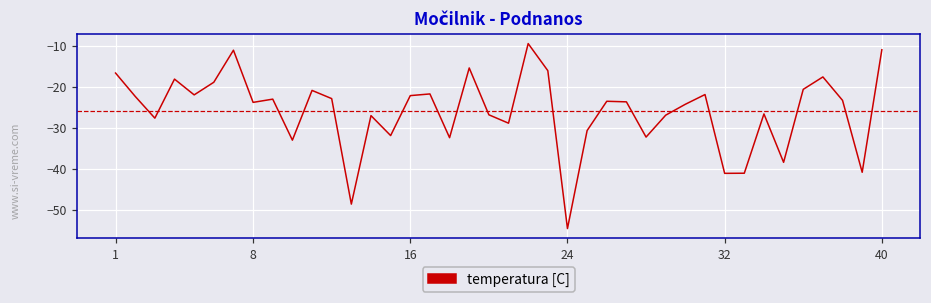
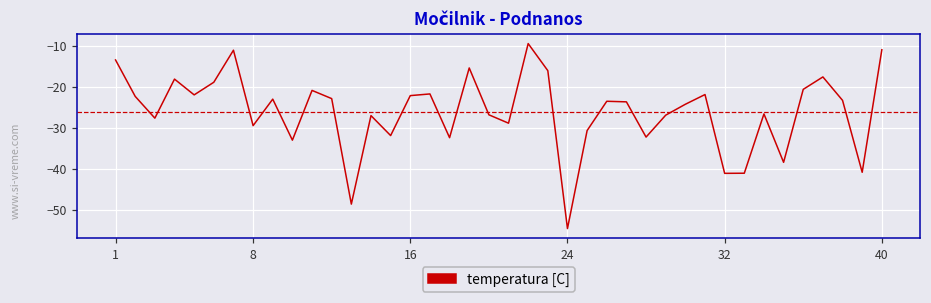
1: -17 -> -13
8: -24 -> -30
